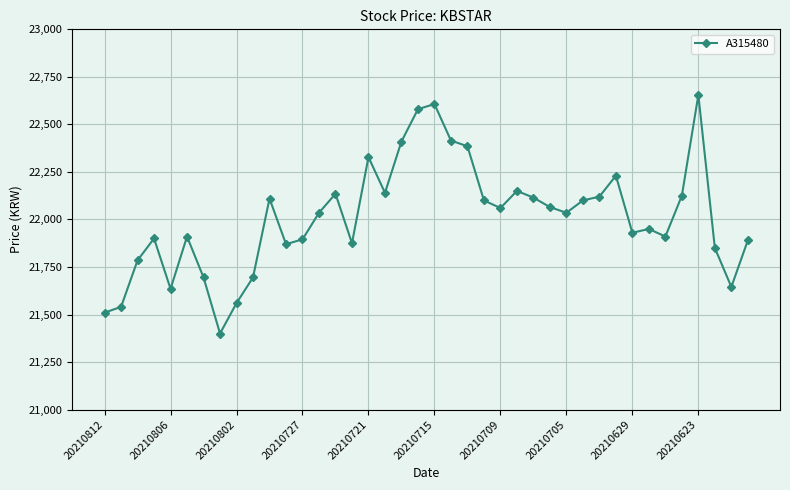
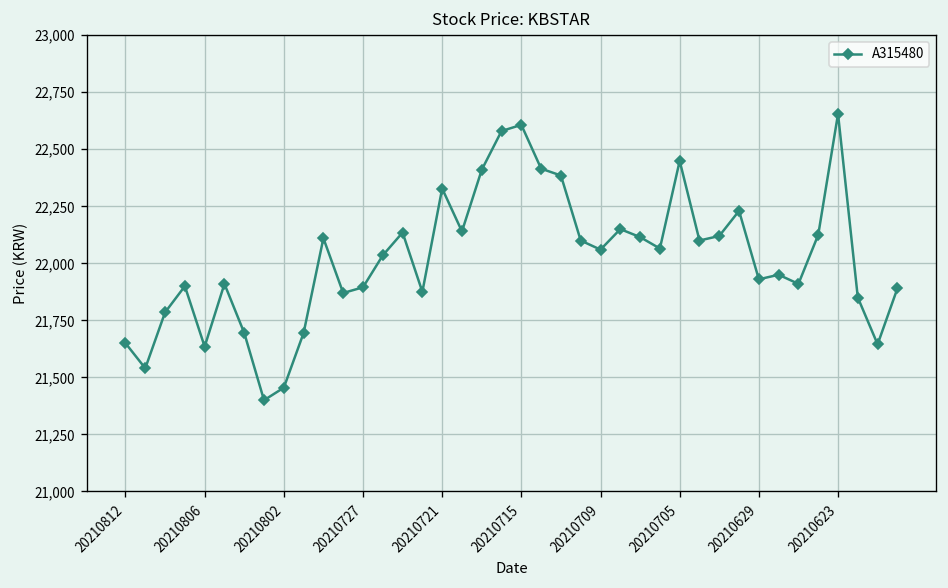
20210812: 21,510 -> 21,650
20210802: 21,560 -> 21,460
20210705: 22,040 -> 22,450
